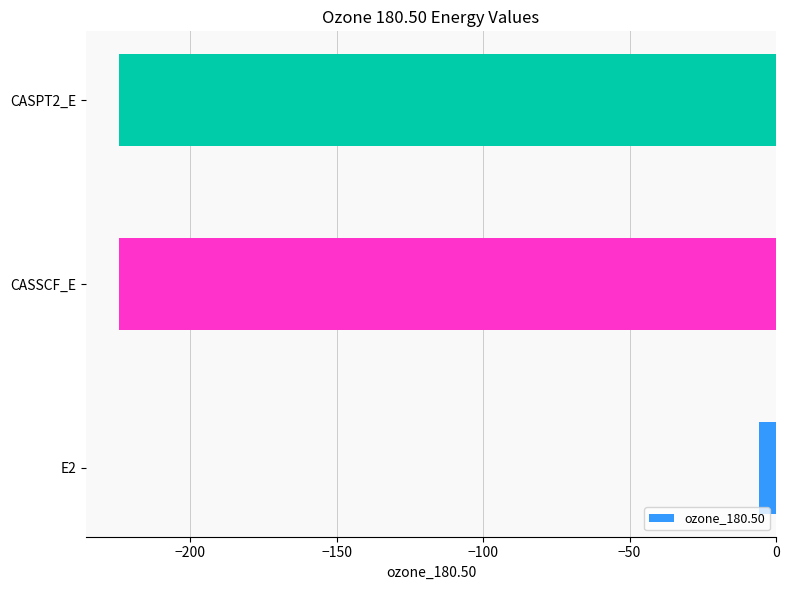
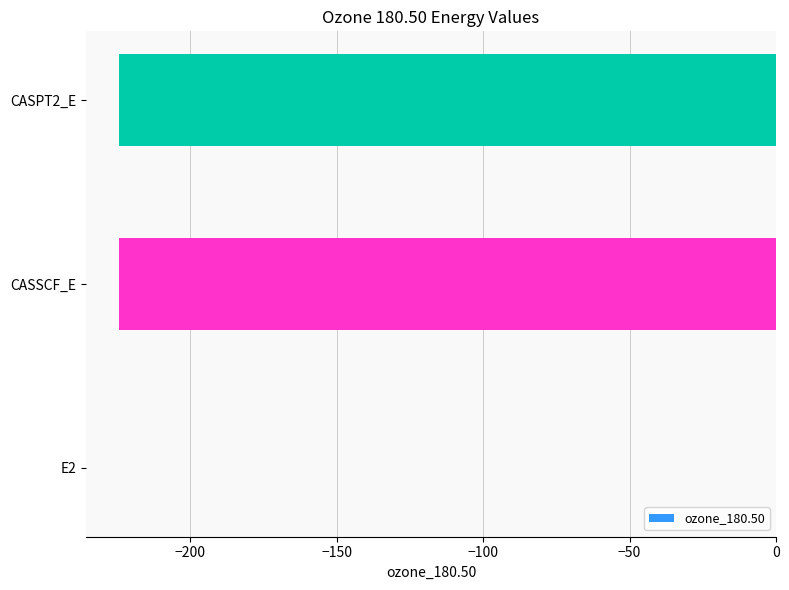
E2: -6 -> 0
